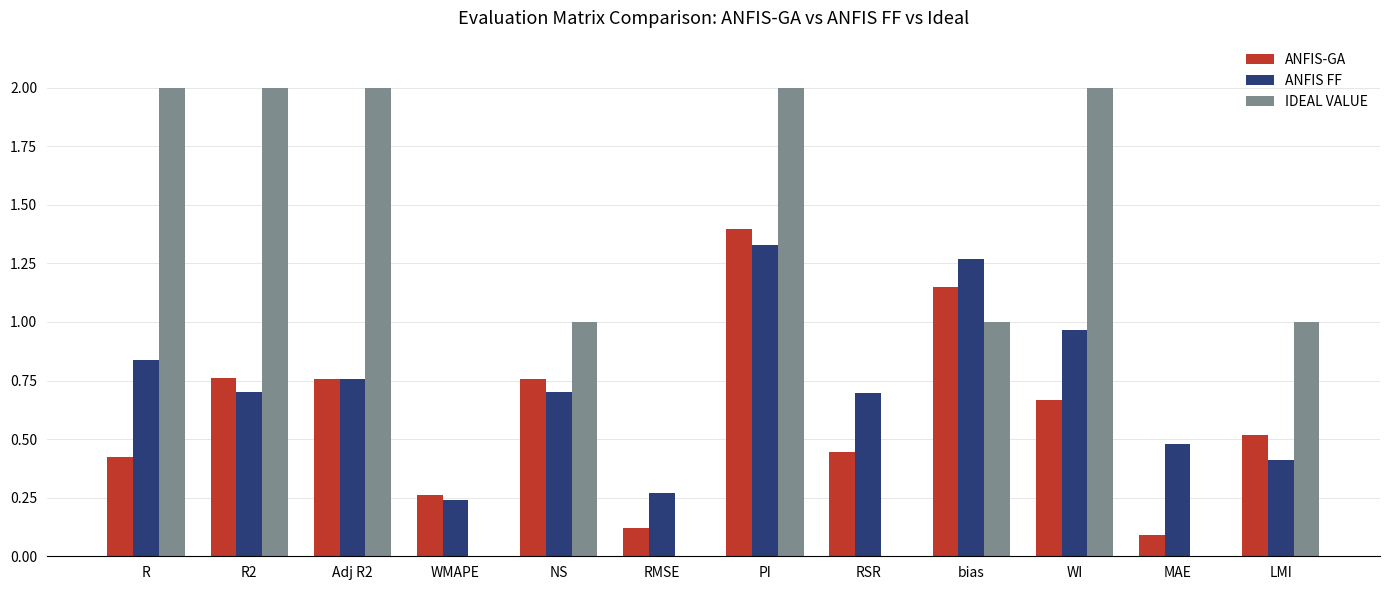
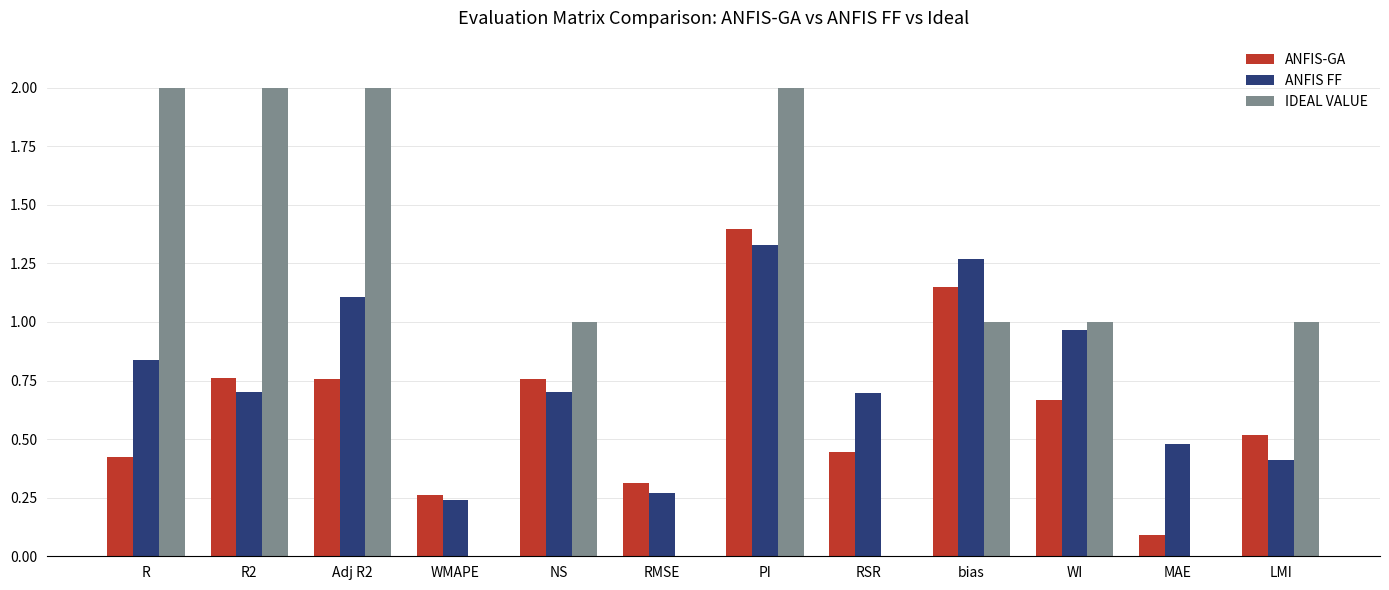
ANFIS FF, Adj R2: 0.76 -> 1.11
ANFIS-GA, RMSE: 0.12 -> 0.31
IDEAL VALUE, WI: 2 -> 1
